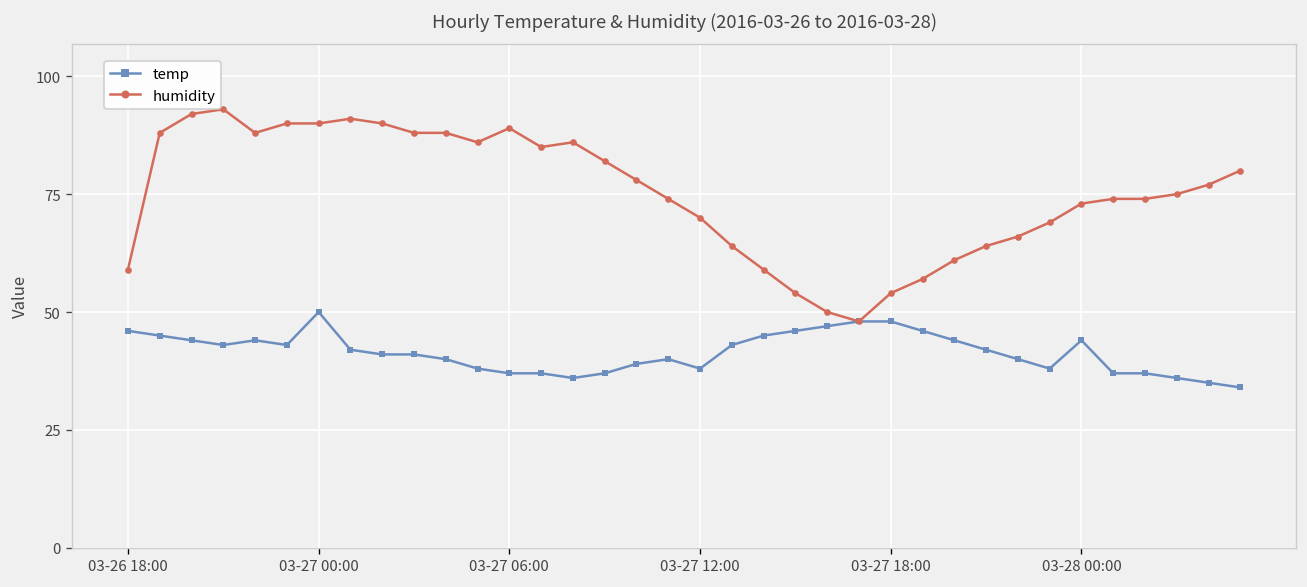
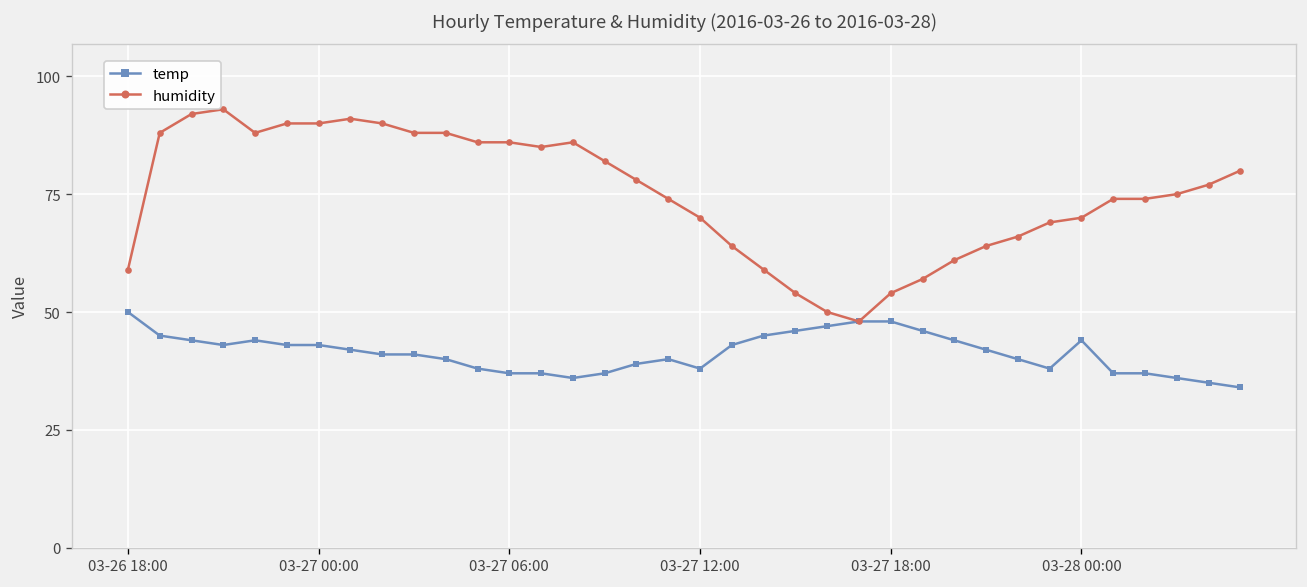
temp, 03-26 18:00: 46 -> 50
temp, 03-27 00:00: 50 -> 43
humidity, 03-27 06:00: 89 -> 86
humidity, 03-28 00:00: 73 -> 70
